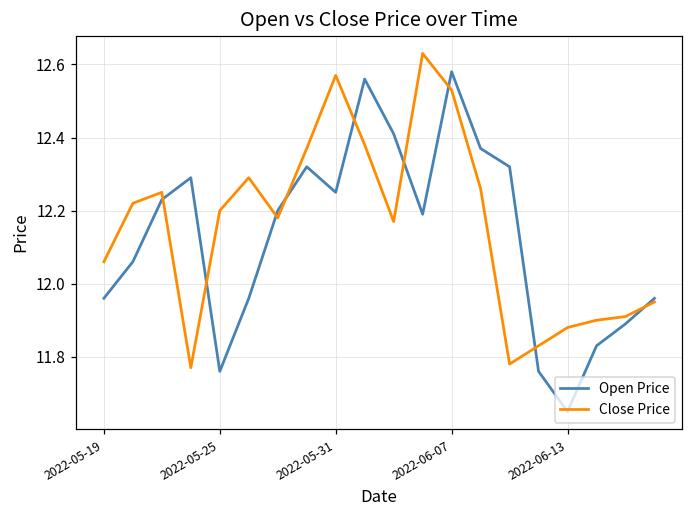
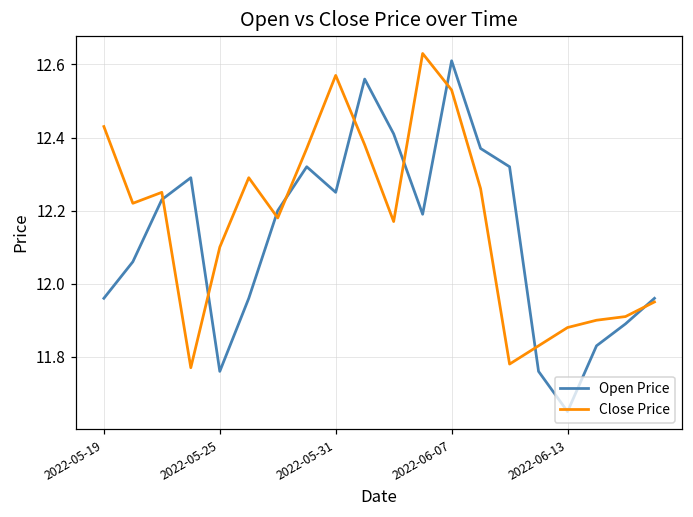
Close Price, 2022-05-19: 12.06 -> 12.43
Close Price, 2022-05-25: 12.2 -> 12.1
Open Price, 2022-06-07: 12.58 -> 12.61
